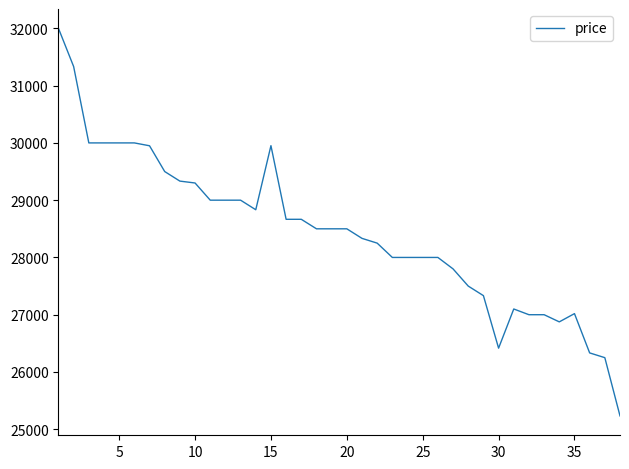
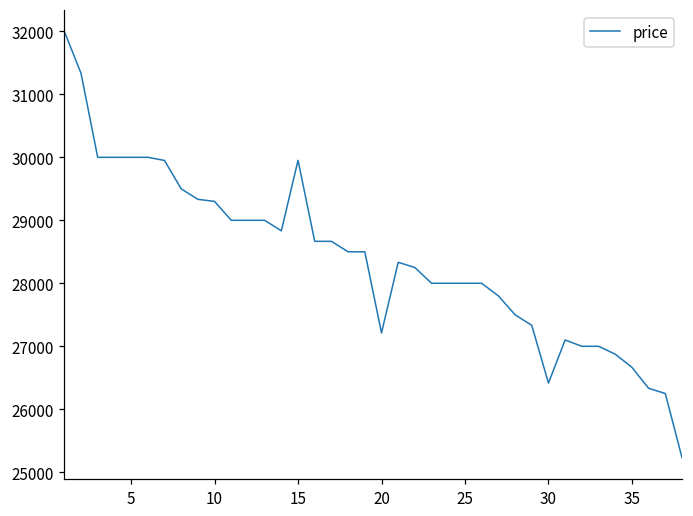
20: 28500 -> 27200
35: 27000 -> 26700
